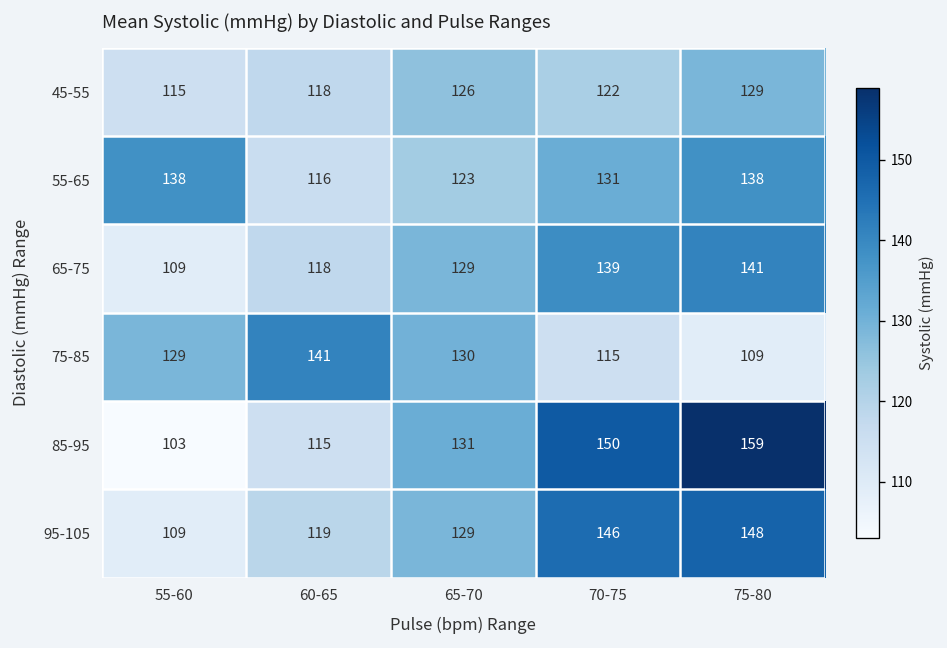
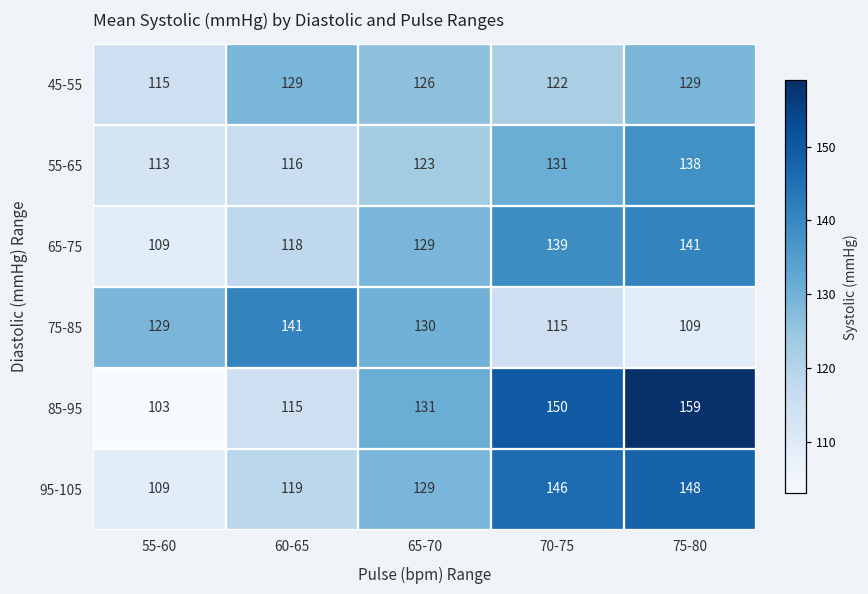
45-55, 60-65: 118 -> 129
55-65, 55-60: 138 -> 113
